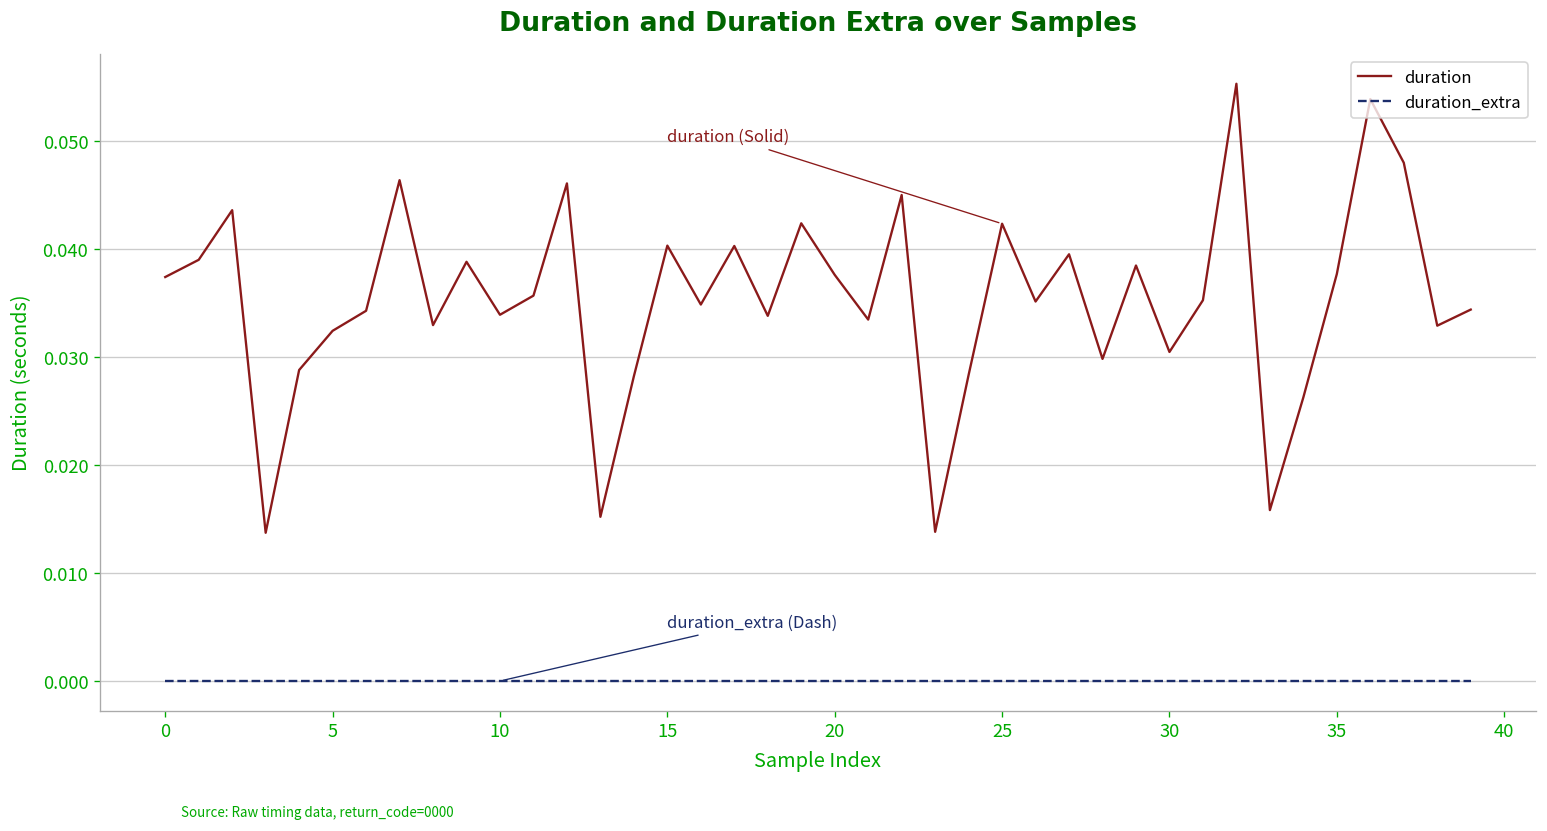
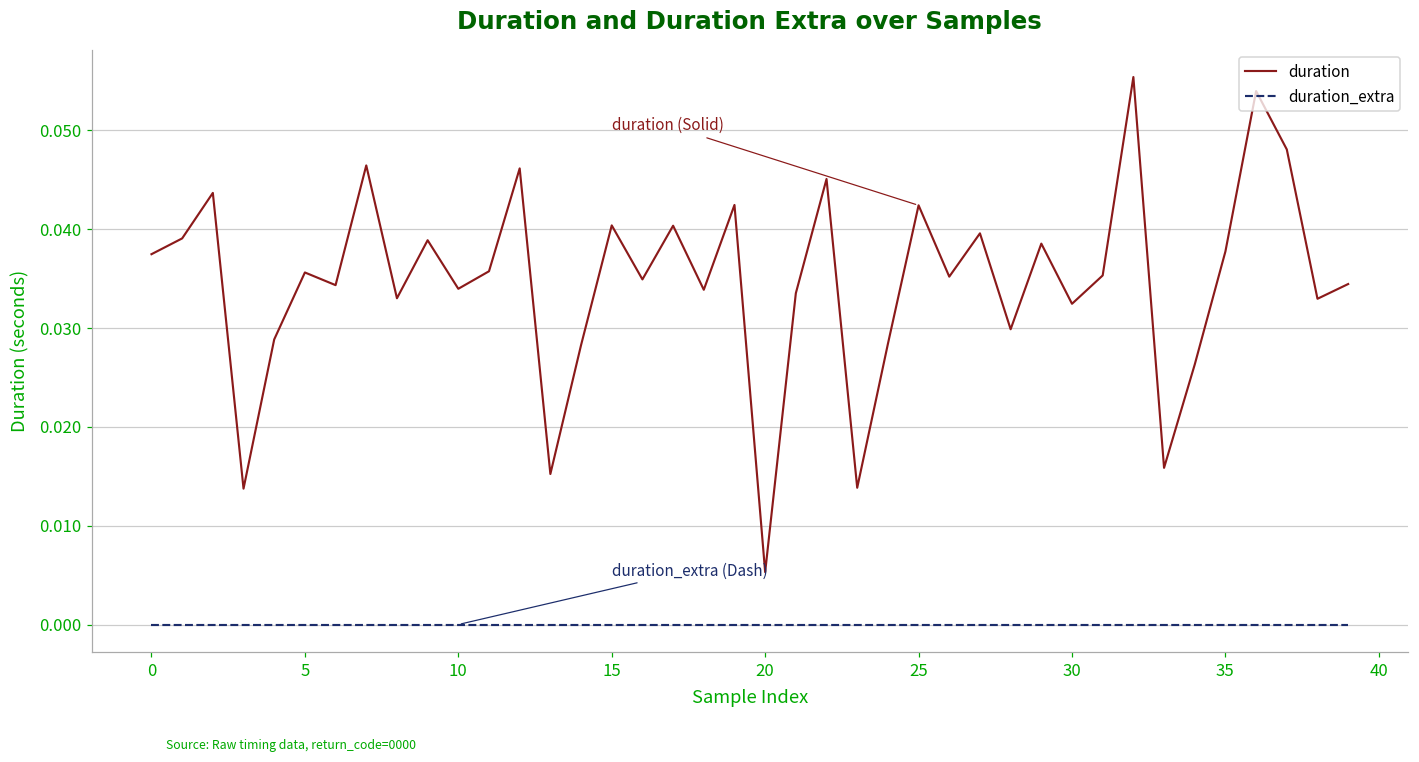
duration, 5: 0.032 -> 0.036
duration, 20: 0.038 -> 0.005
duration, 30: 0.030 -> 0.032
